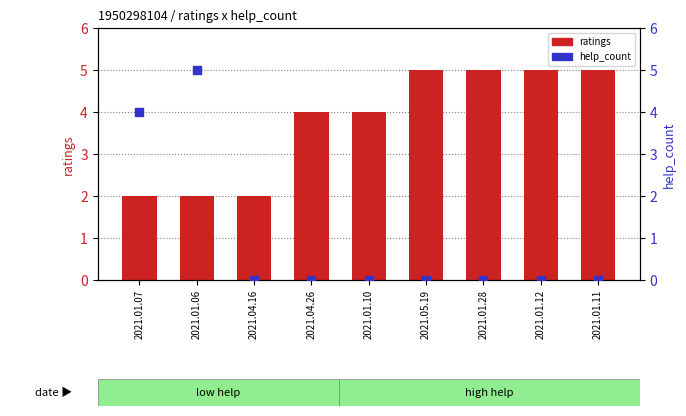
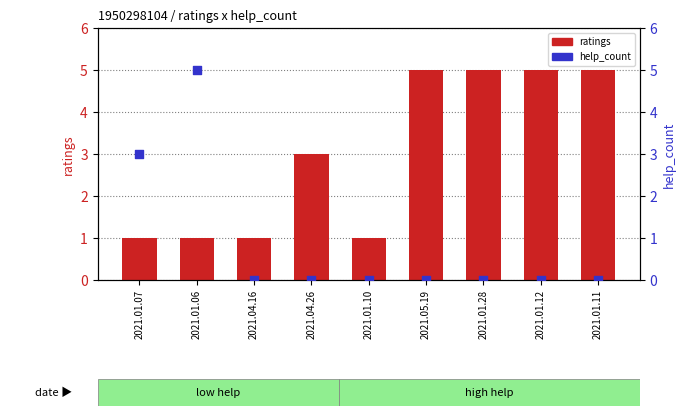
ratings, 2021.01.07: 2 -> 1
ratings, 2021.01.06: 2 -> 1
ratings, 2021.04.16: 2 -> 1
ratings, 2021.04.26: 4 -> 3
ratings, 2021.01.10: 4 -> 1
help_count, 2021.01.07: 4 -> 3
